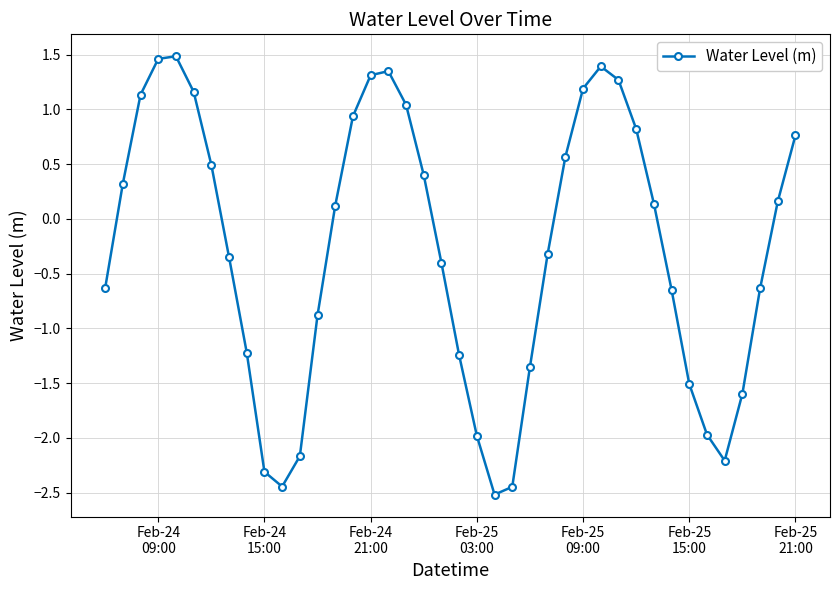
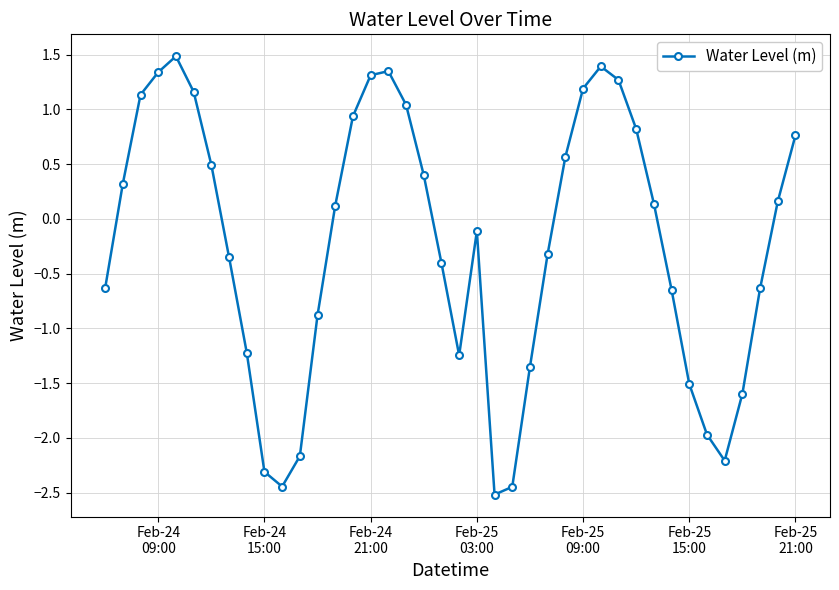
Feb-24 09:00: 1.46 -> 1.34
Feb-25 03:00: -1.98 -> -0.11
